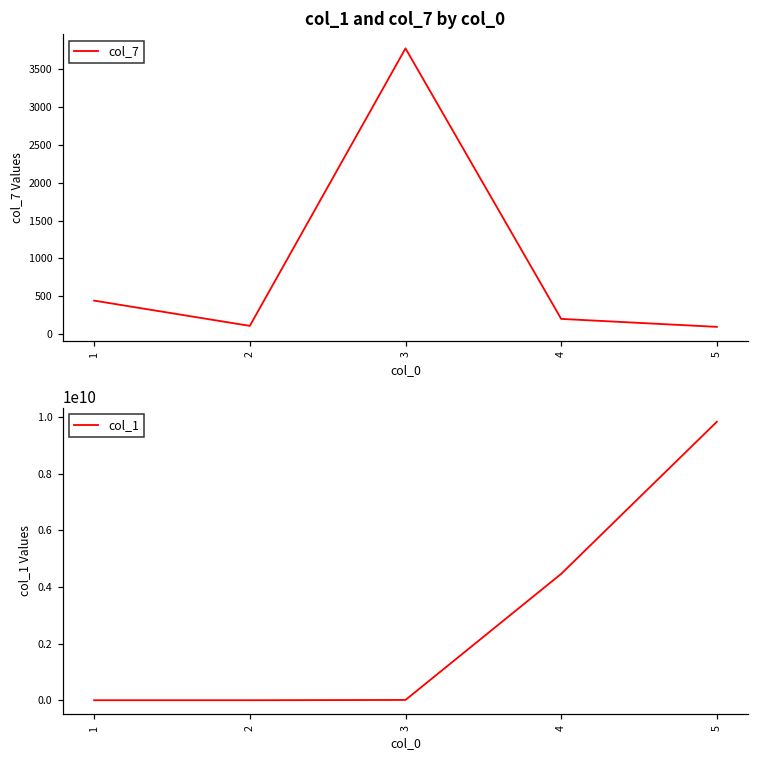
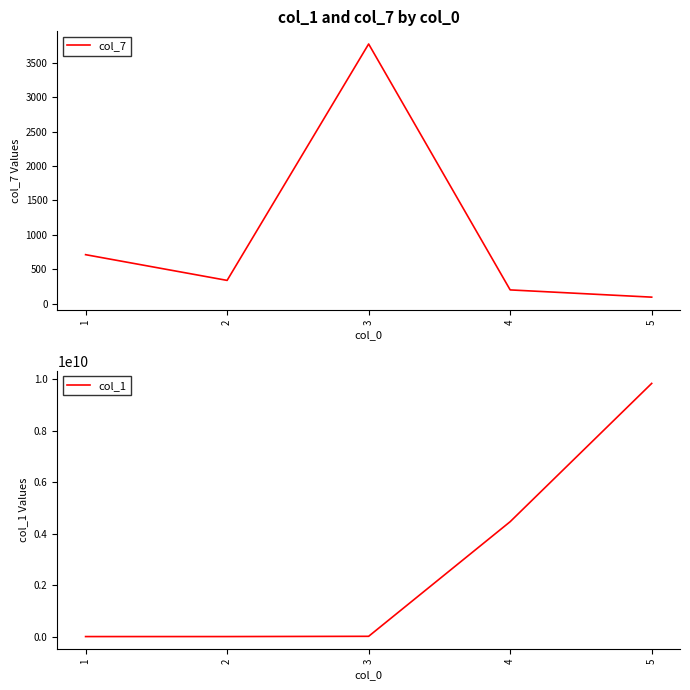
col_1 and col_7 by col_0, 1: 400 -> 700
col_1 and col_7 by col_0, 2: 100 -> 300
